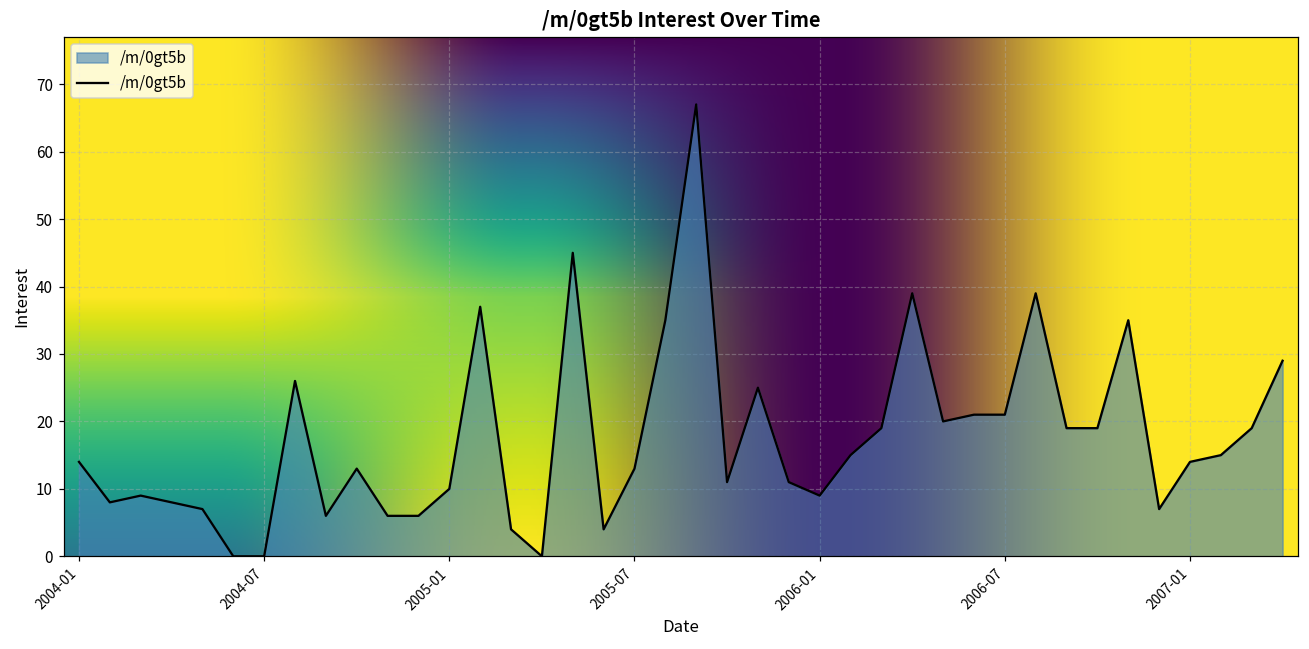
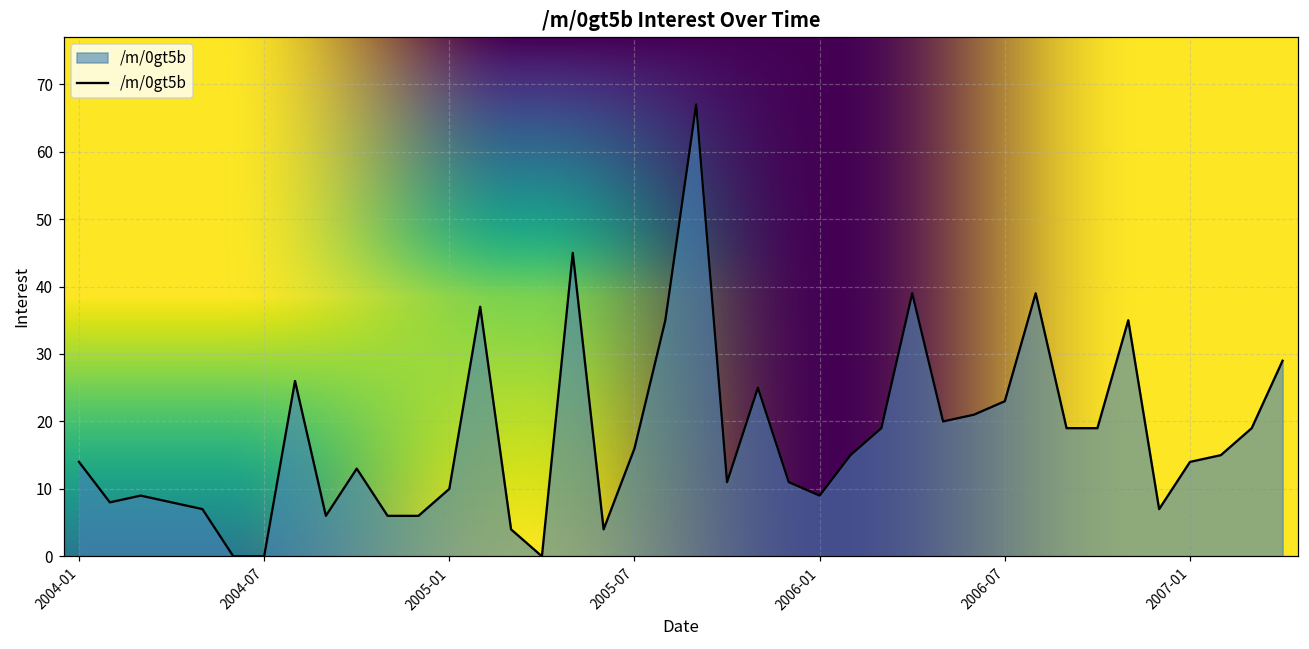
2005-07: 13 -> 16
2006-07: 21 -> 23
